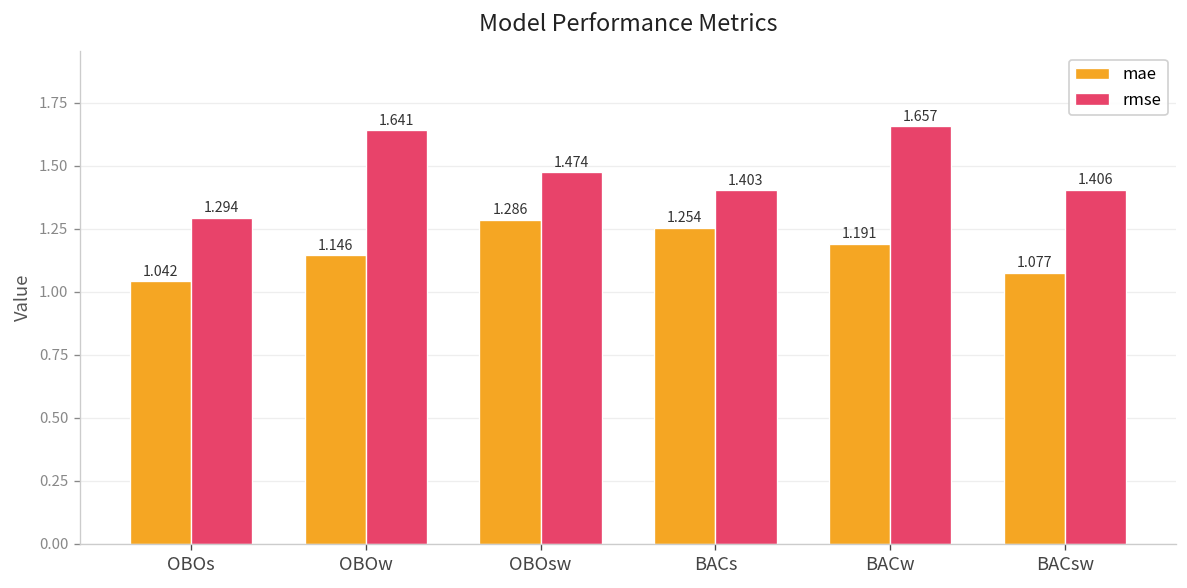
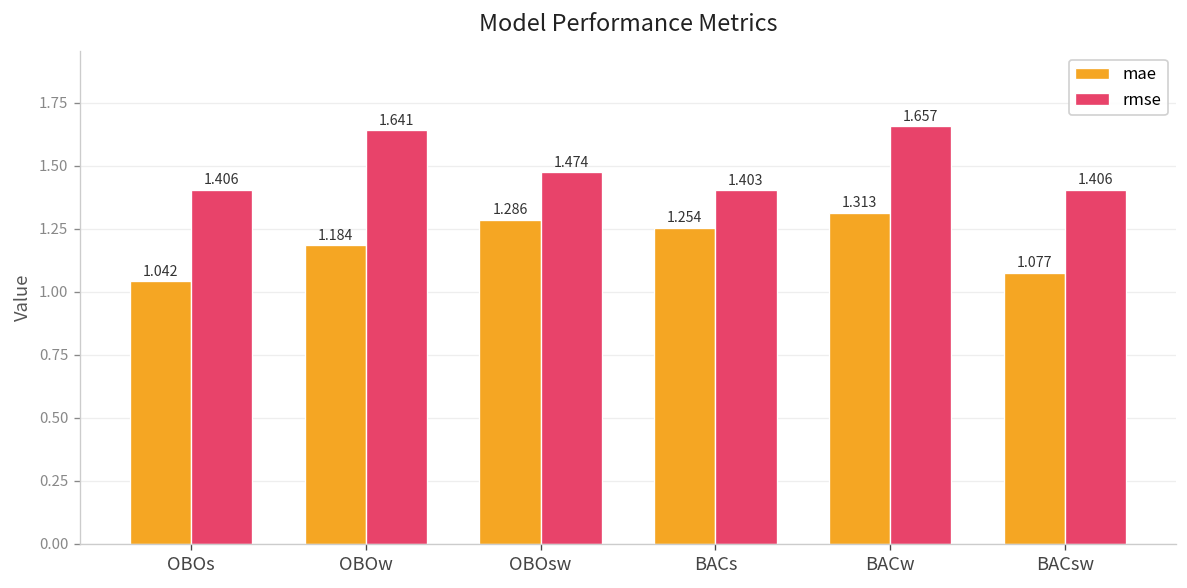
rmse, OBOs: 1.294 -> 1.406
mae, OBOw: 1.146 -> 1.184
mae, BACw: 1.191 -> 1.313
